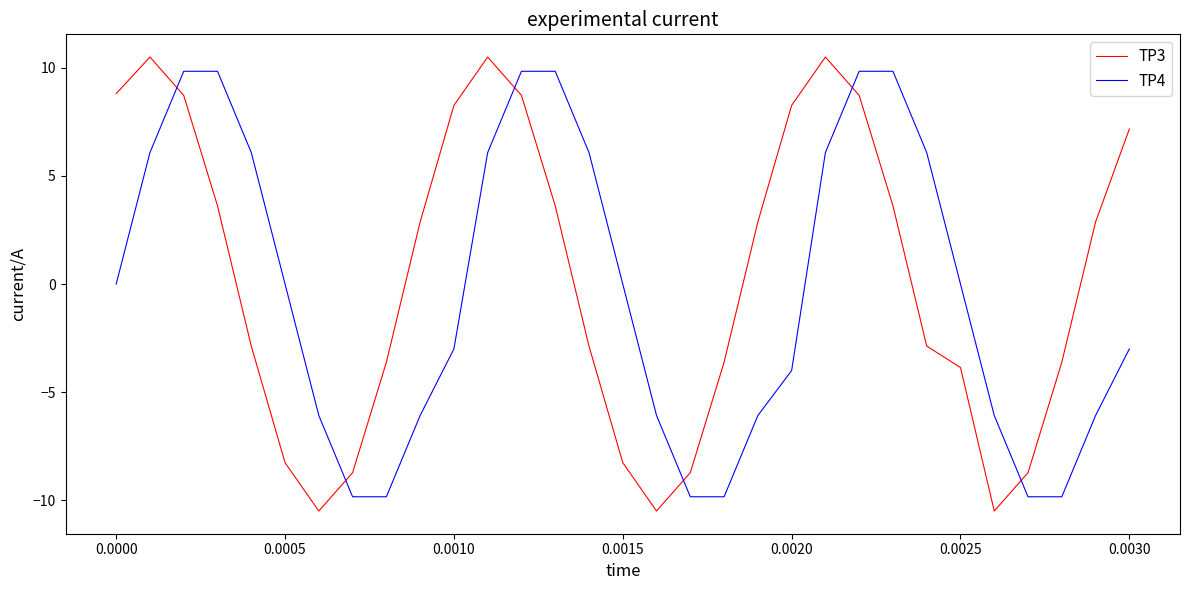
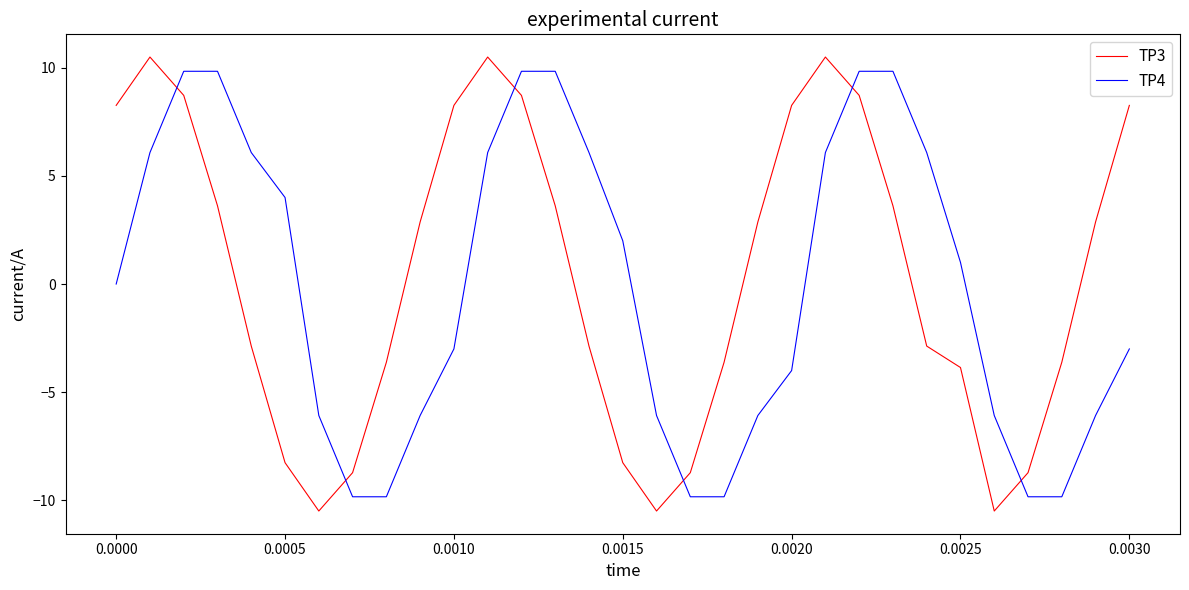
TP3, 0.0000: 8.8 -> 8.3
TP4, 0.0005: 0 -> 4
TP4, 0.0015: 0 -> 2
TP4, 0.0025: 0 -> 1
TP3, 0.0030: 7.2 -> 8.3
